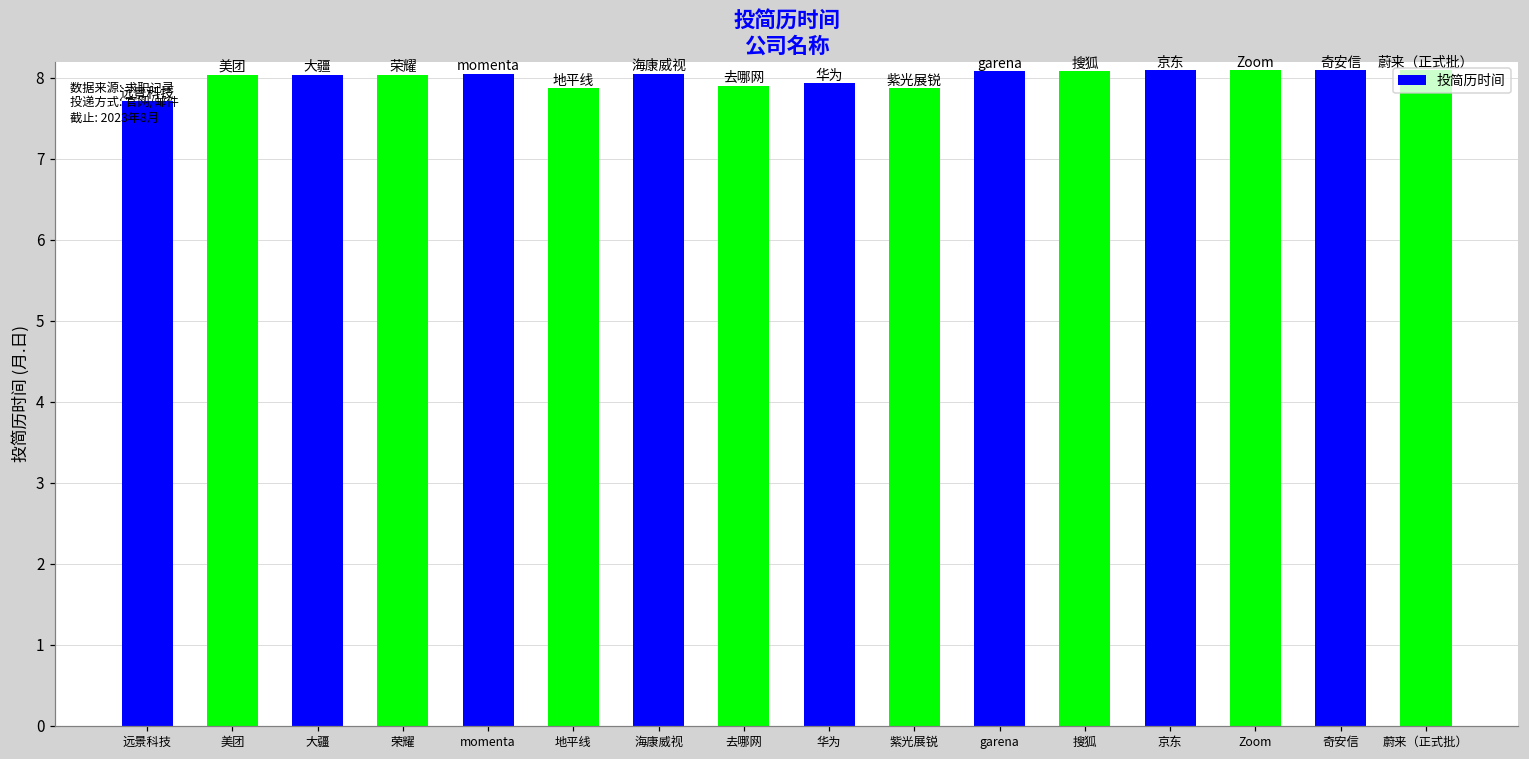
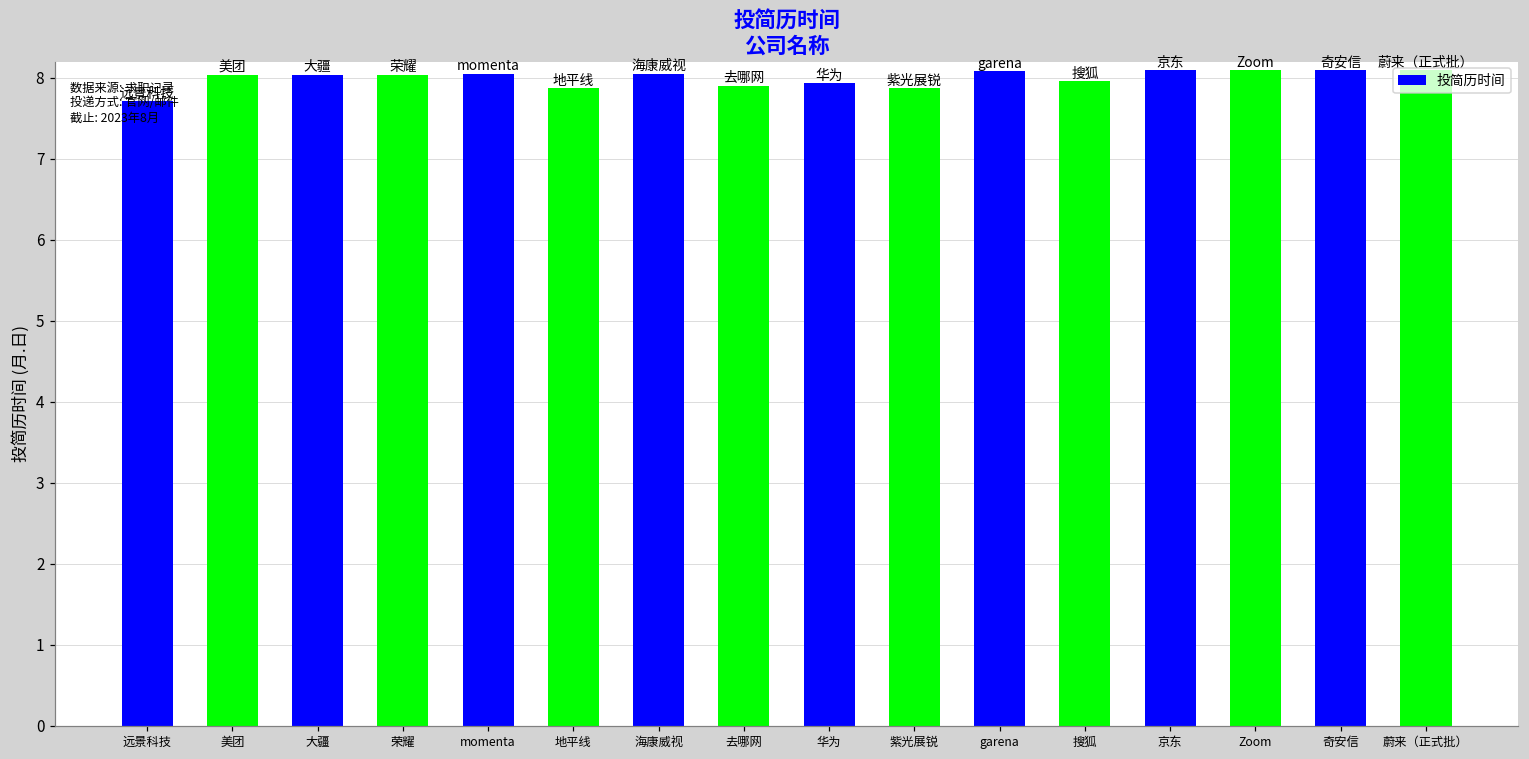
搜狐: 8.1 -> 8.0
